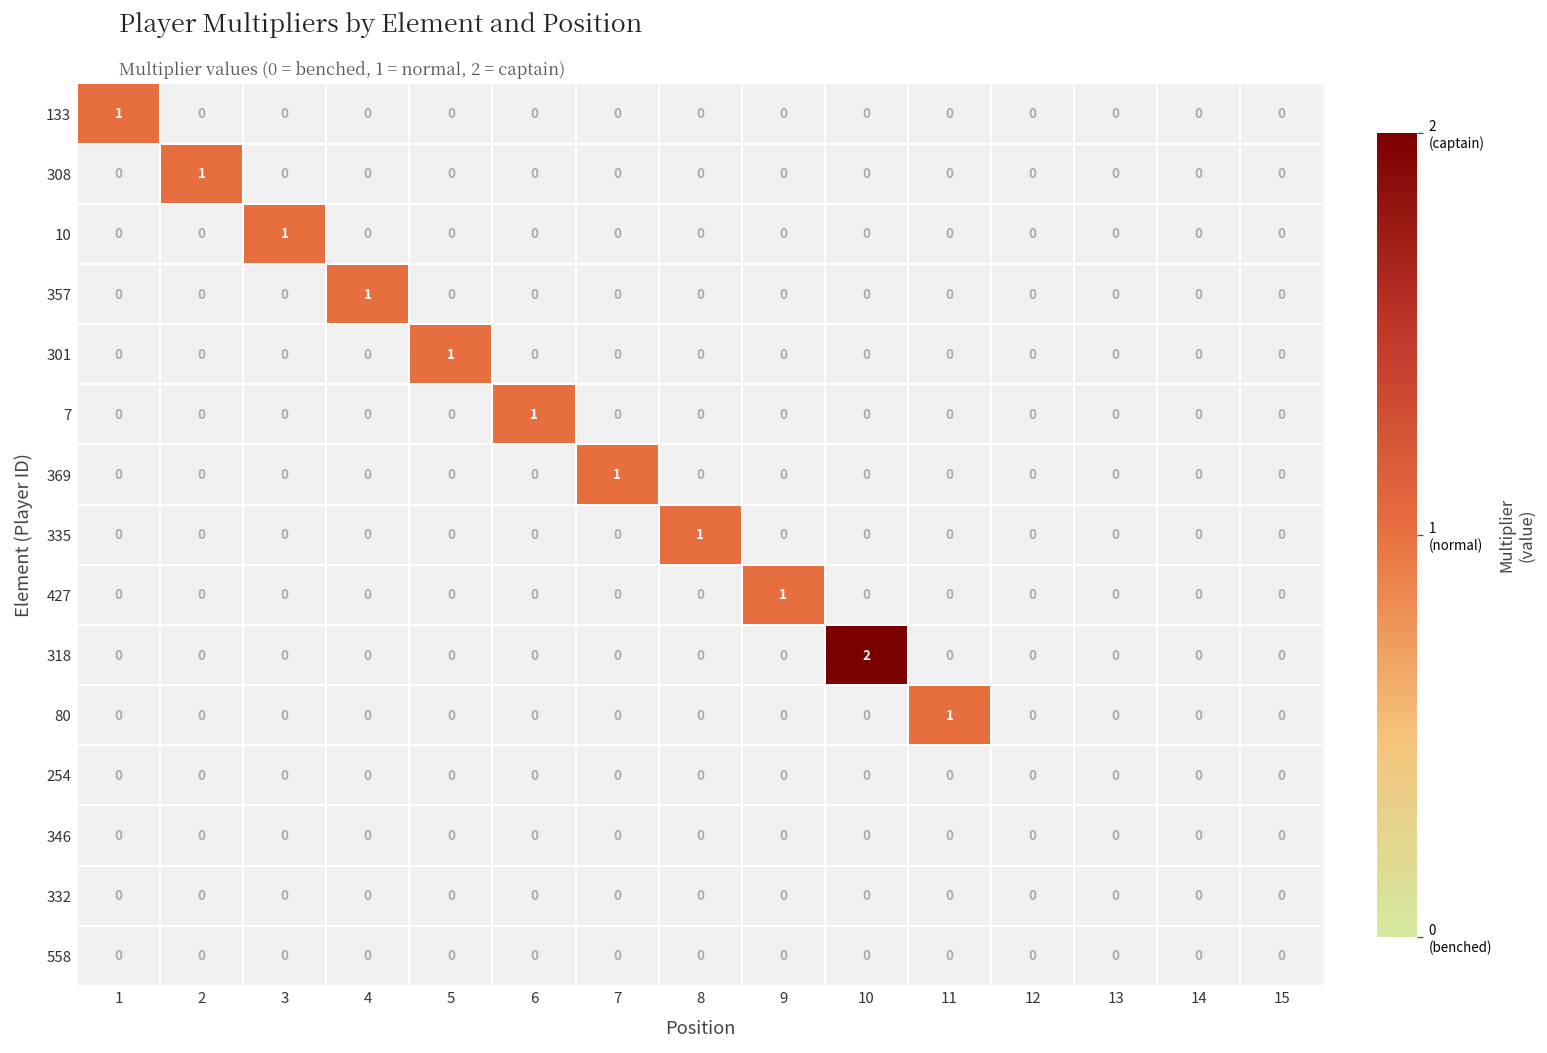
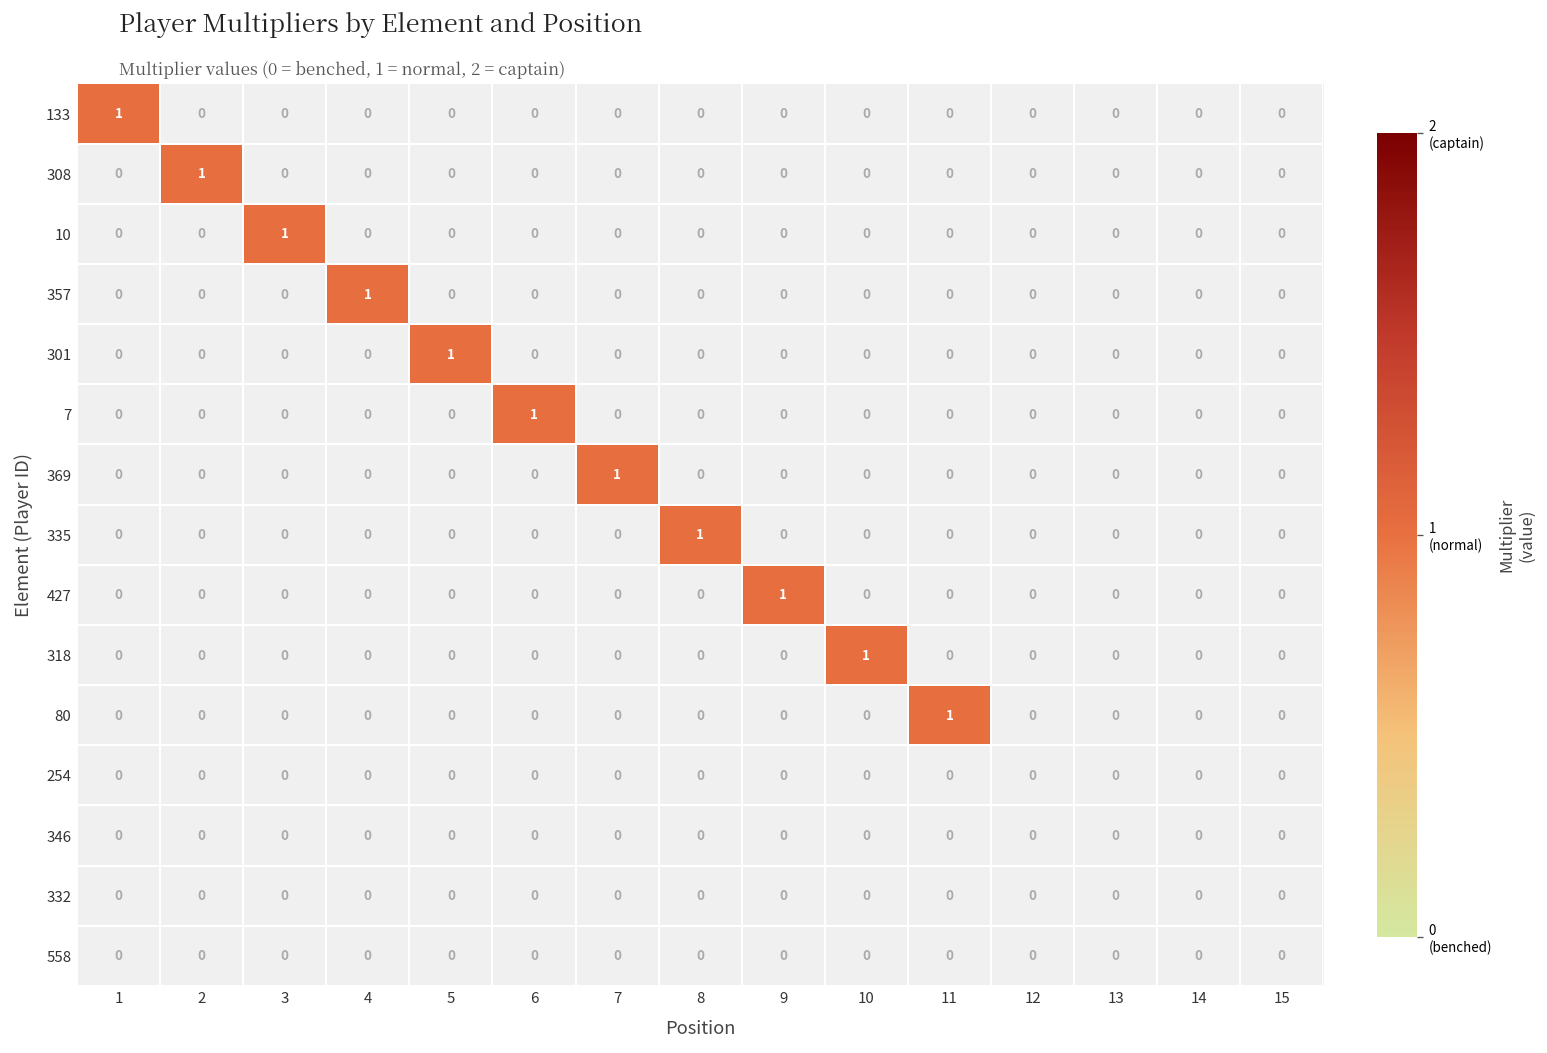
318, 10: 2 -> 1
